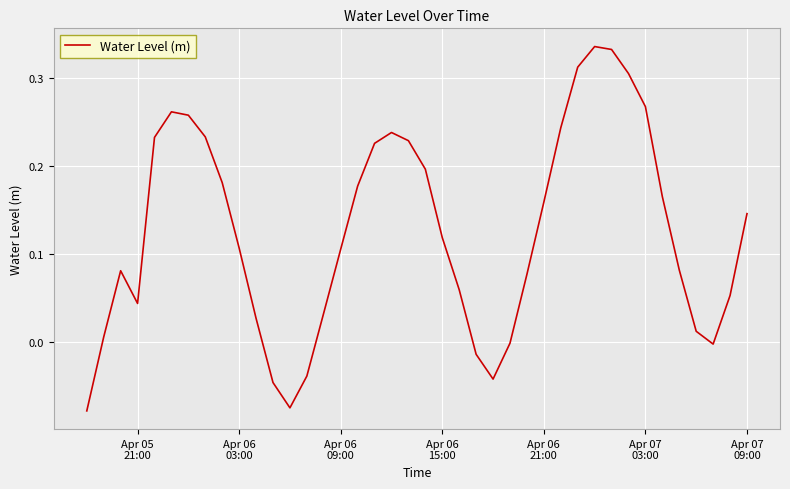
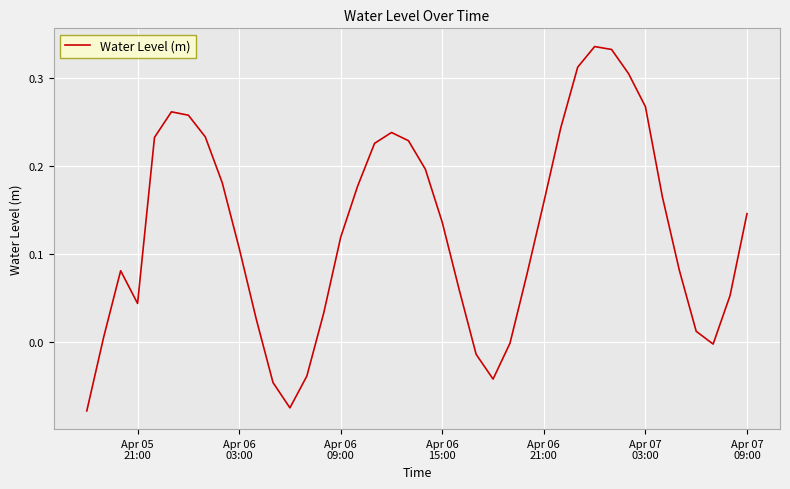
Apr 06 09:00: 0.11 -> 0.12
Apr 06 15:00: 0.12 -> 0.14
